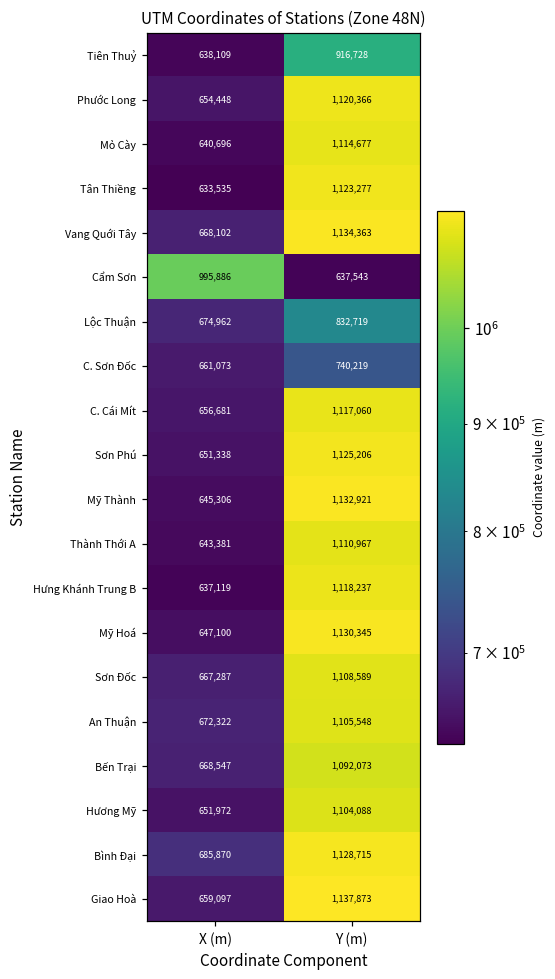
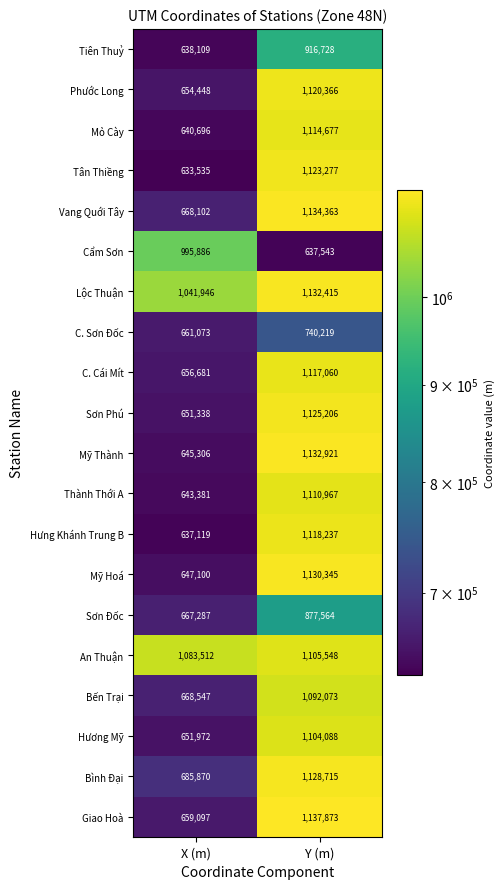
Lộc Thuận, X (m): 674,962 -> 1,041,946
Lộc Thuận, Y (m): 832,719 -> 1,132,415
Sơn Đốc, Y (m): 1,108,589 -> 877,564
An Thuận, X (m): 672,322 -> 1,083,512
